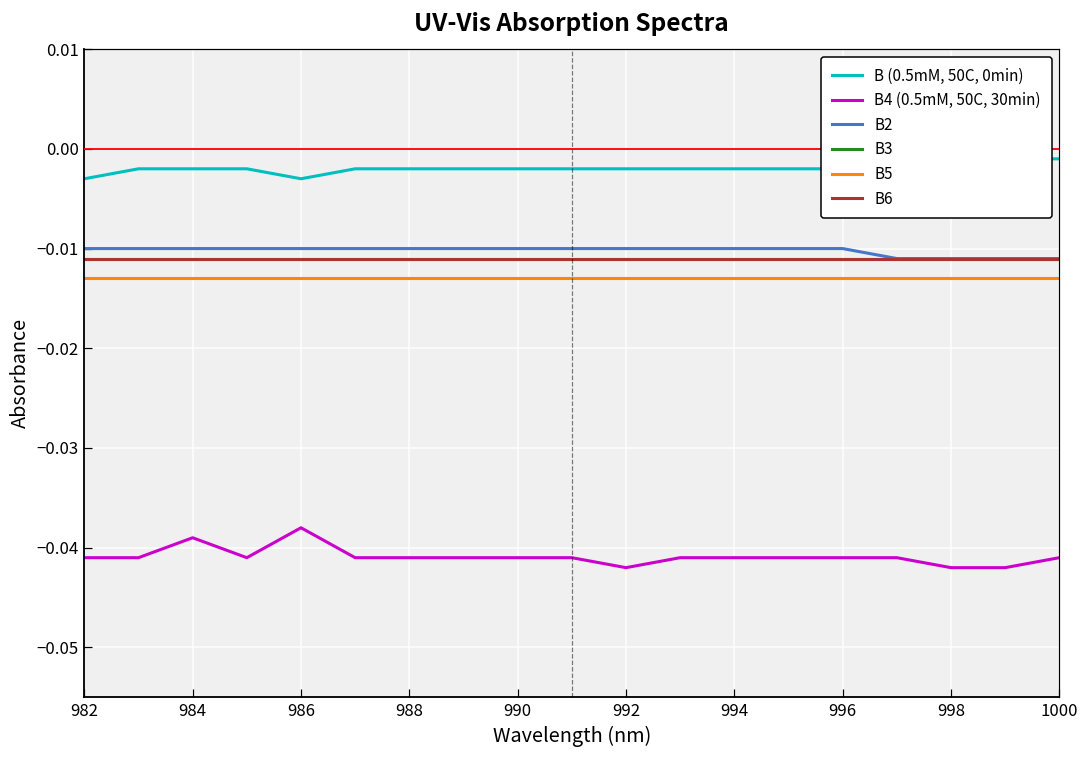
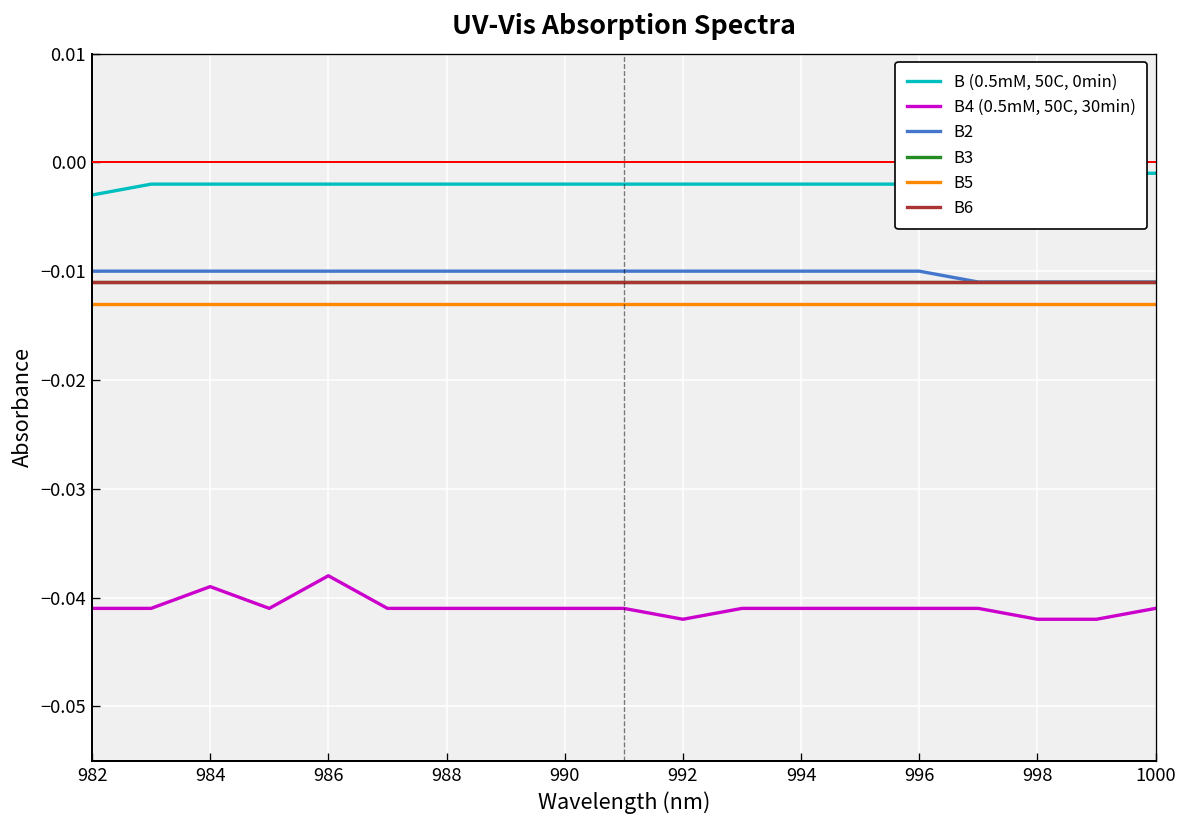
B (0.5mM, 50C, 0min), 986: -0.003 -> -0.002
